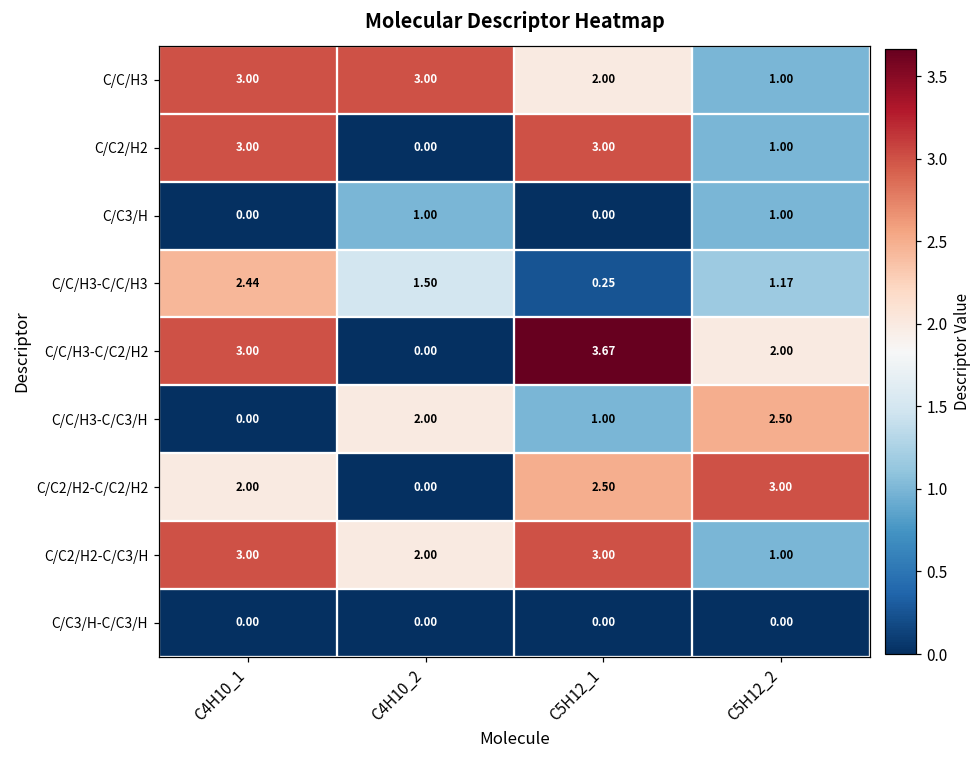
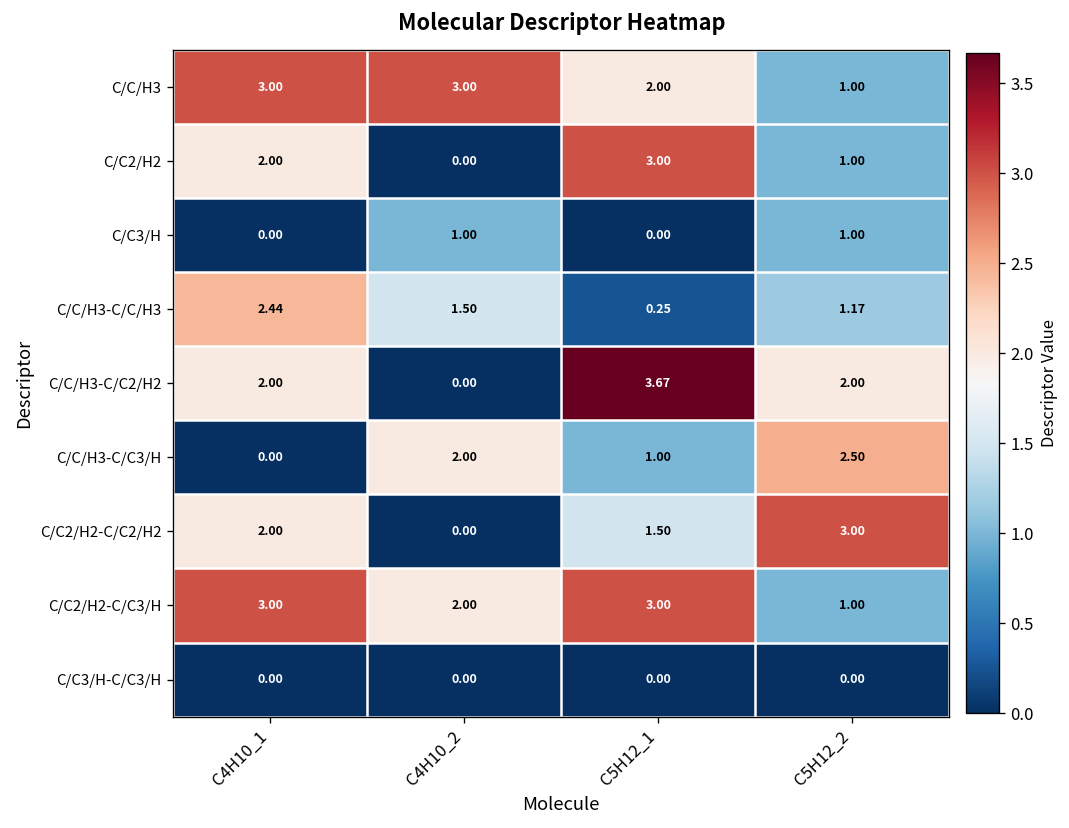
C/C2/H2, C4H10_1: 3.00 -> 2.00
C/C/H3-C/C2/H2, C4H10_1: 3.00 -> 2.00
C/C2/H2-C/C2/H2, C5H12_1: 2.50 -> 1.50
